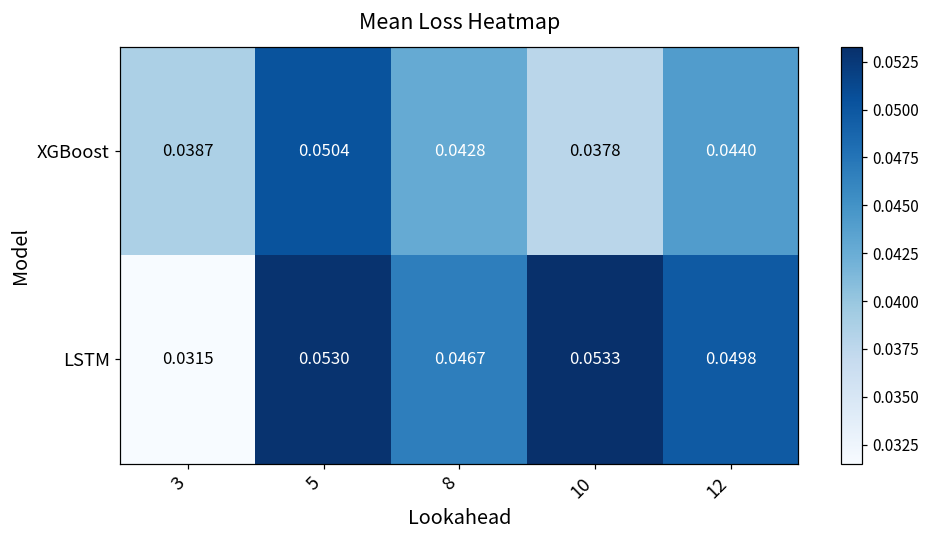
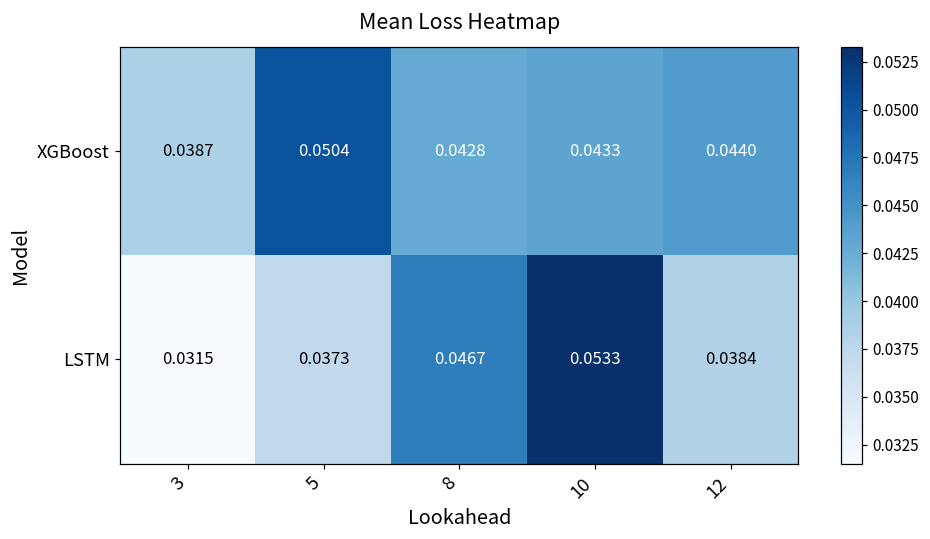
XGBoost, 10: 0.0378 -> 0.0433
LSTM, 5: 0.0530 -> 0.0373
LSTM, 12: 0.0498 -> 0.0384
